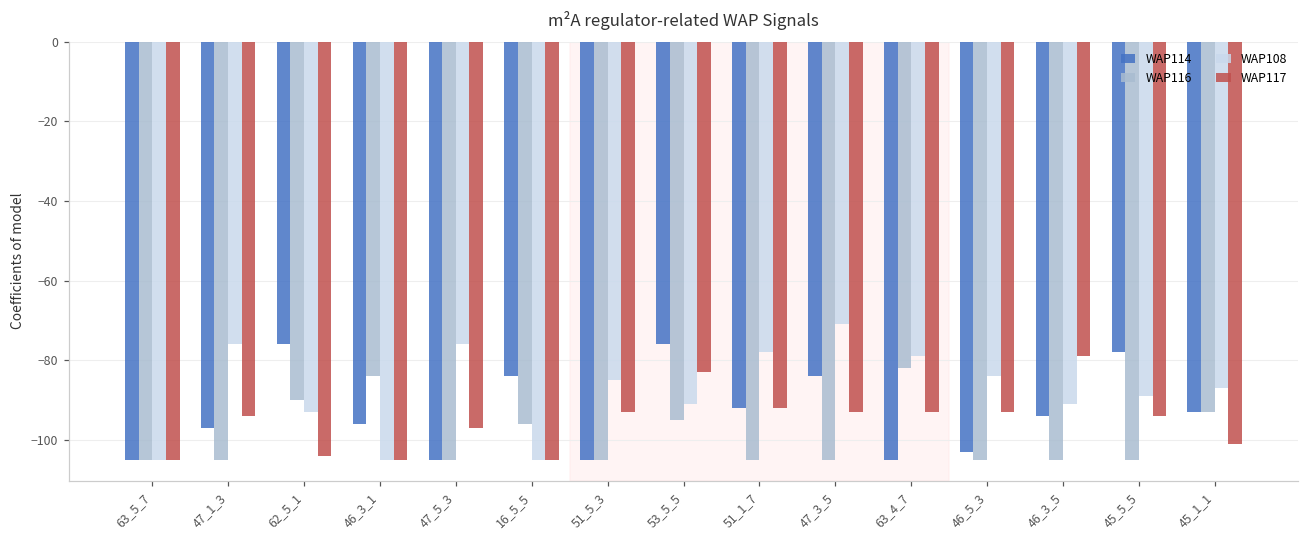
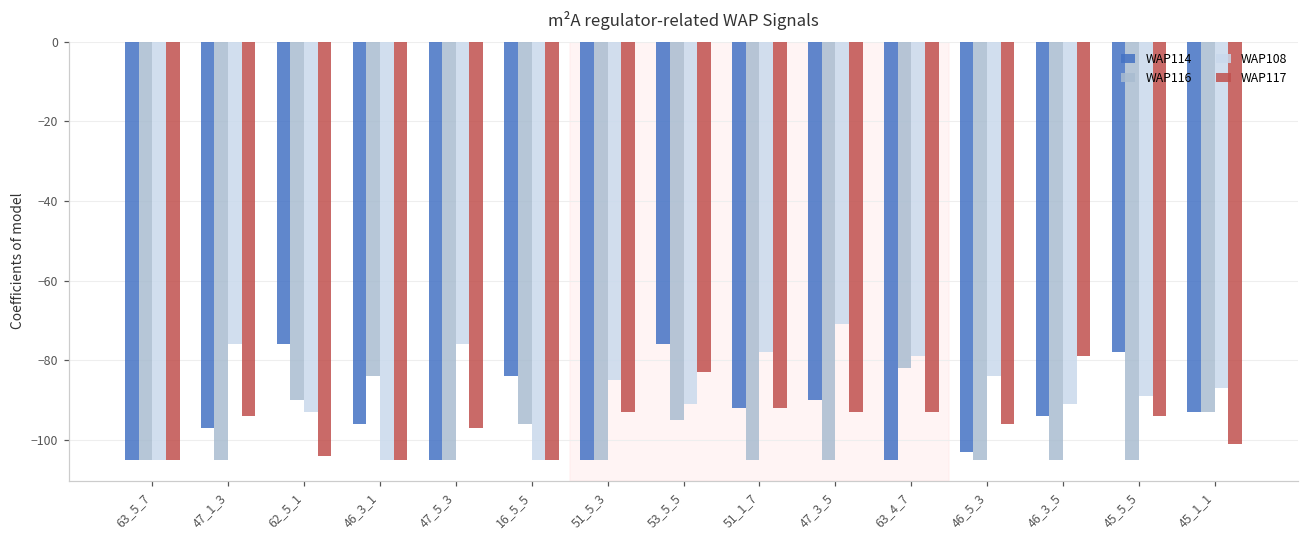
WAP114, 47_3_5: -84 -> -90
WAP117, 46_5_3: -93 -> -96
